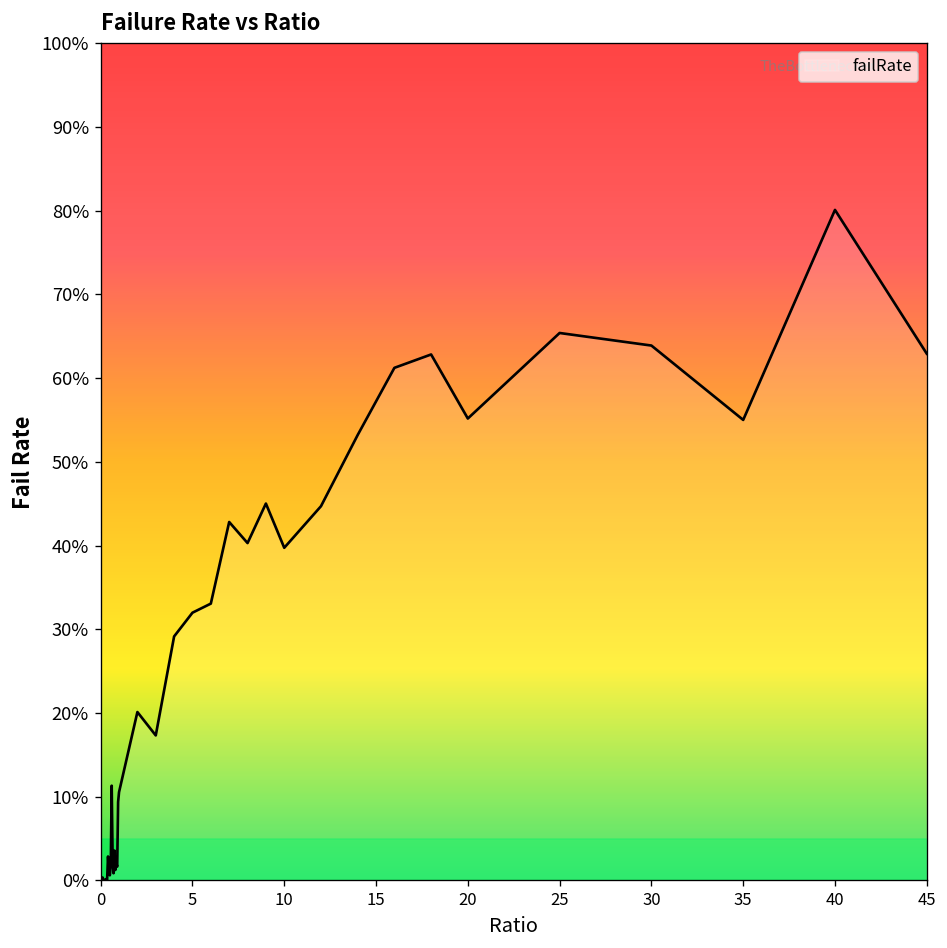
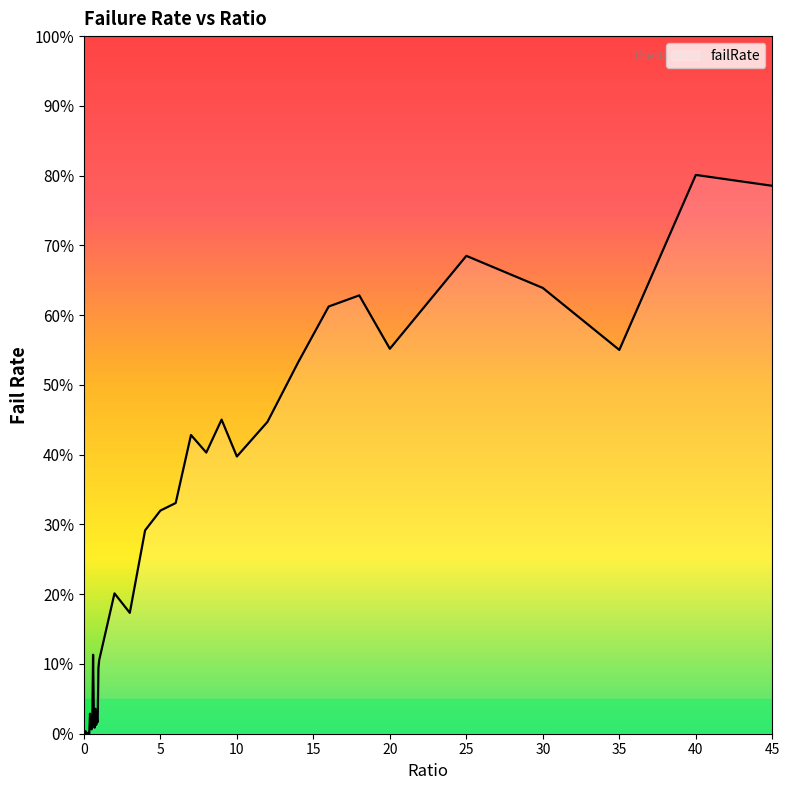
25: 65% -> 69%
45: 63% -> 79%
